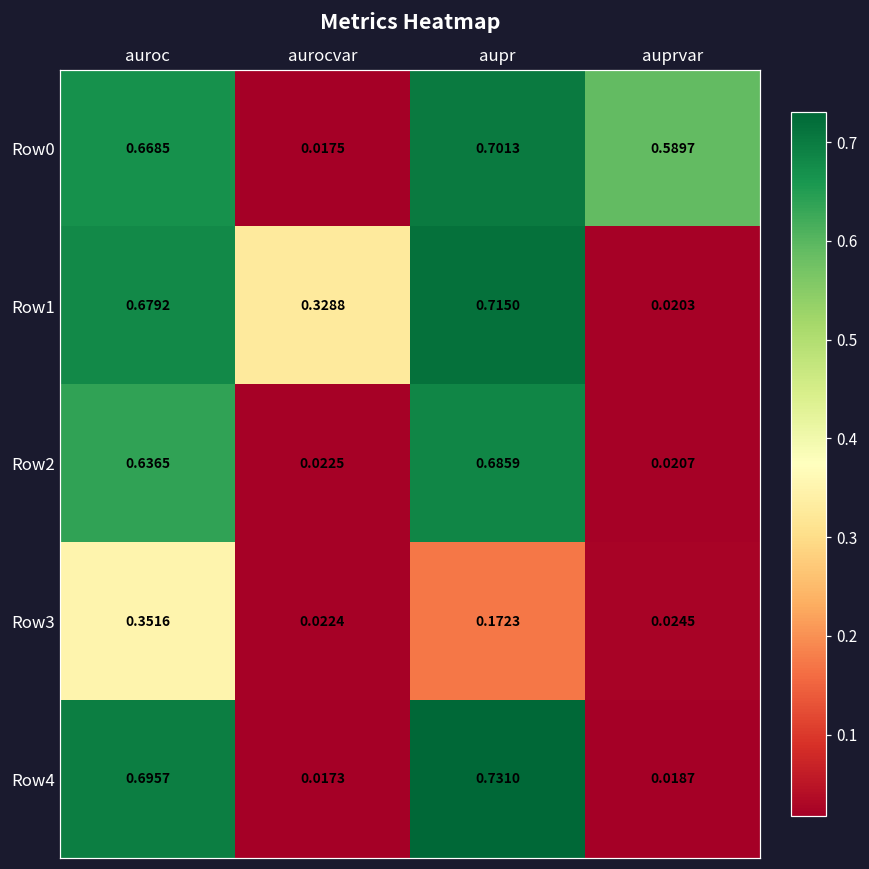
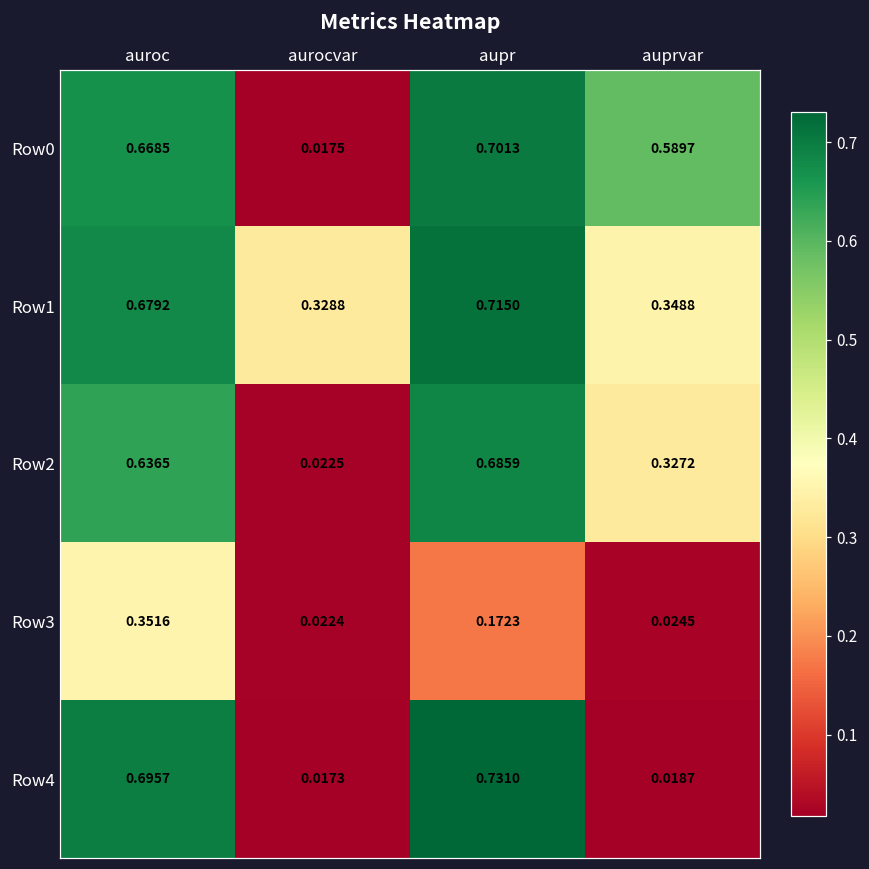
Row1, auprvar: 0.0203 -> 0.3488
Row2, auprvar: 0.0207 -> 0.3272
